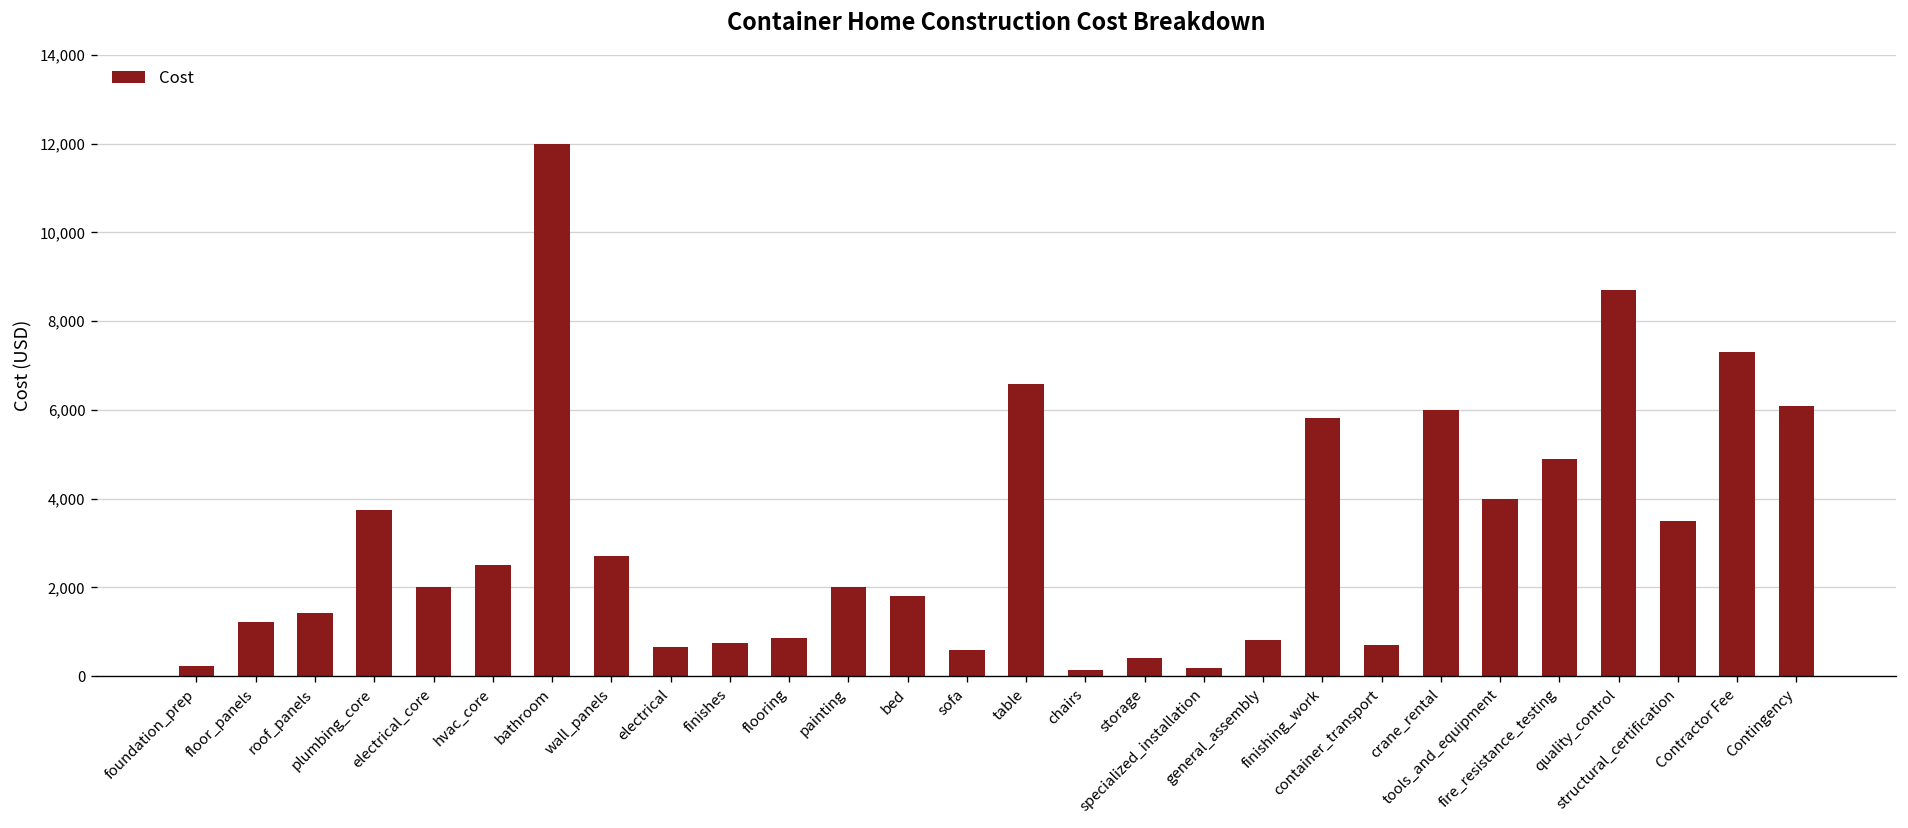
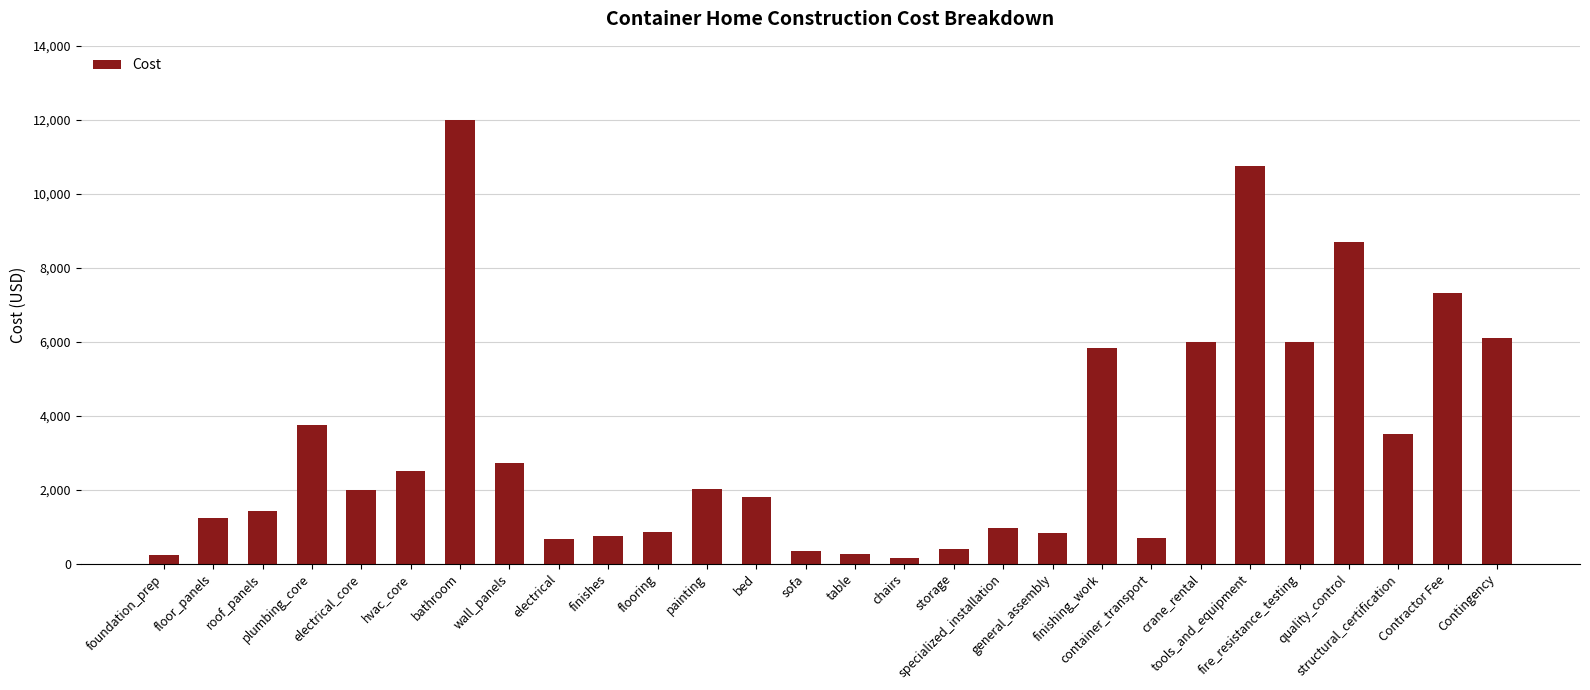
sofa: 600 -> 400
table: 6,600 -> 300
specialized_installation: 200 -> 1,000
tools_and_equipment: 4,000 -> 10,800
fire_resistance_testing: 4,900 -> 6,000
